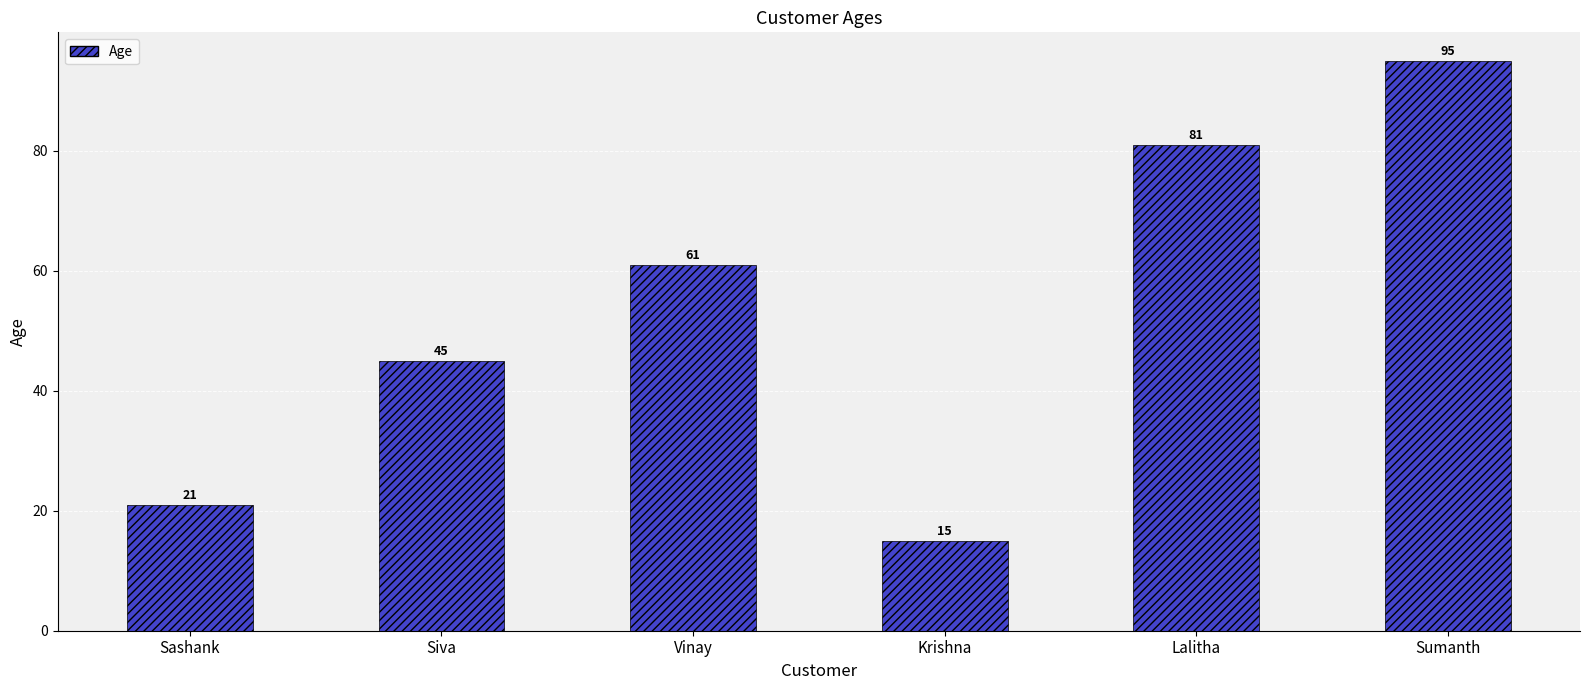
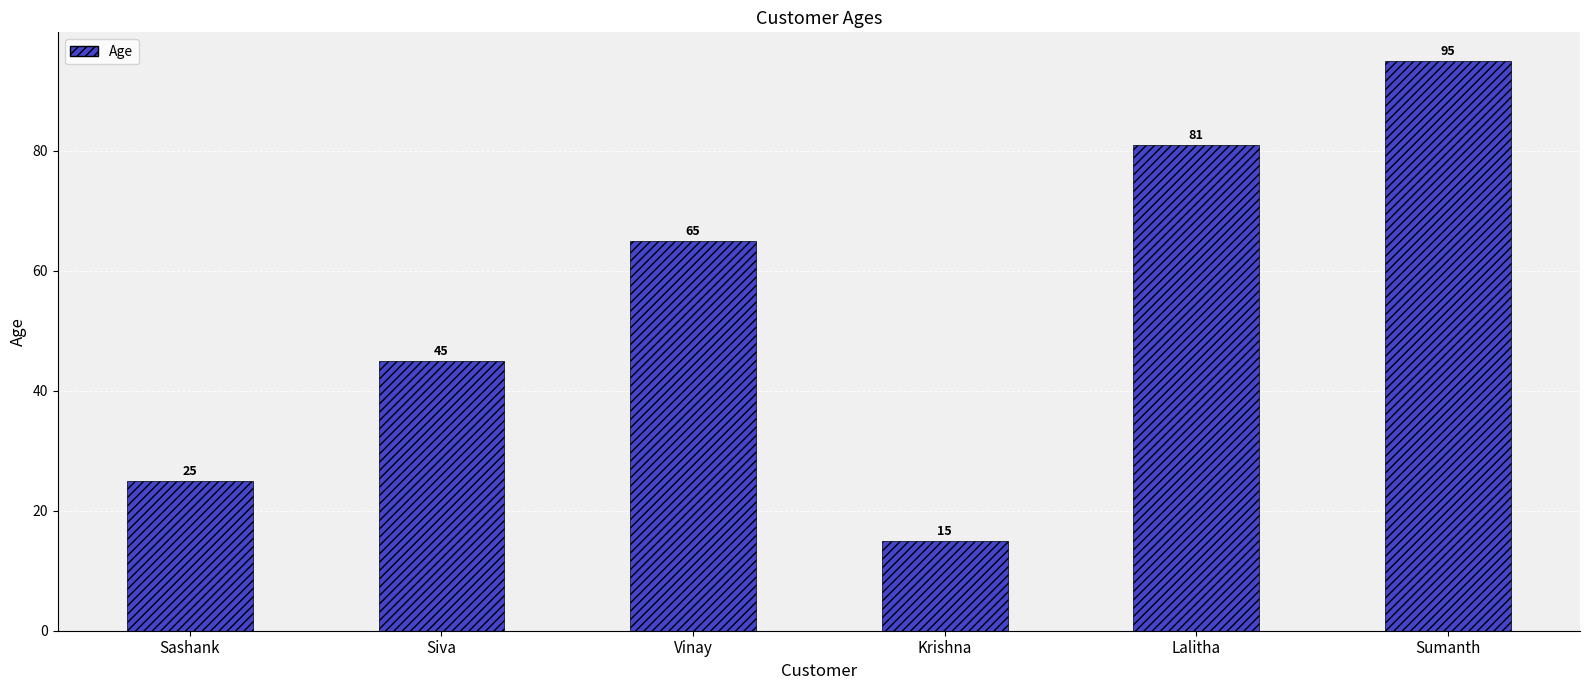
Sashank: 21 -> 25
Vinay: 61 -> 65
